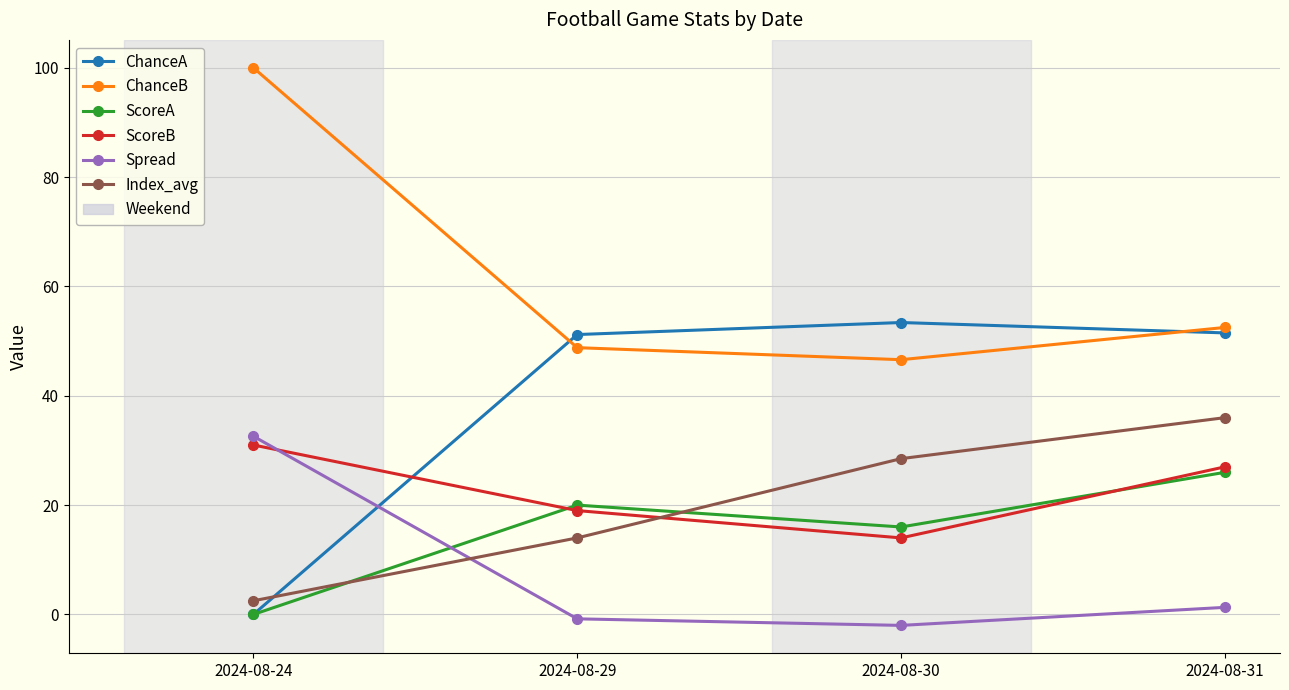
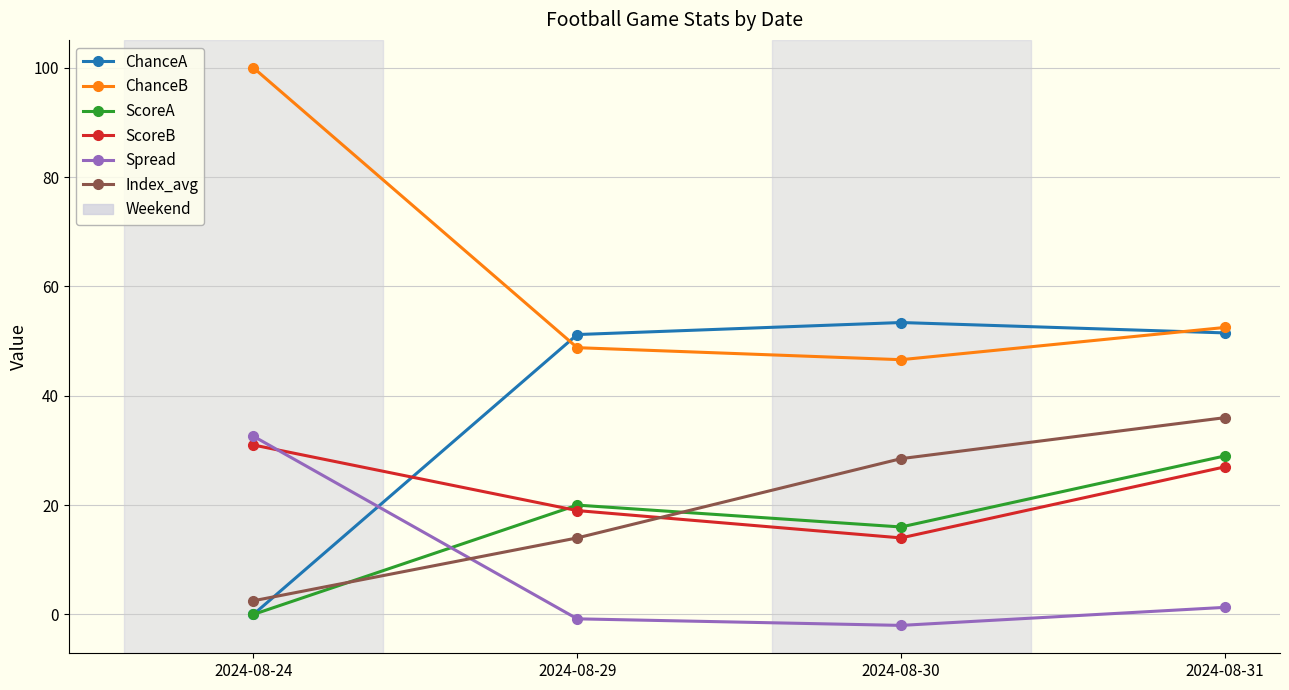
ScoreA, 2024-08-31: 26 -> 29
